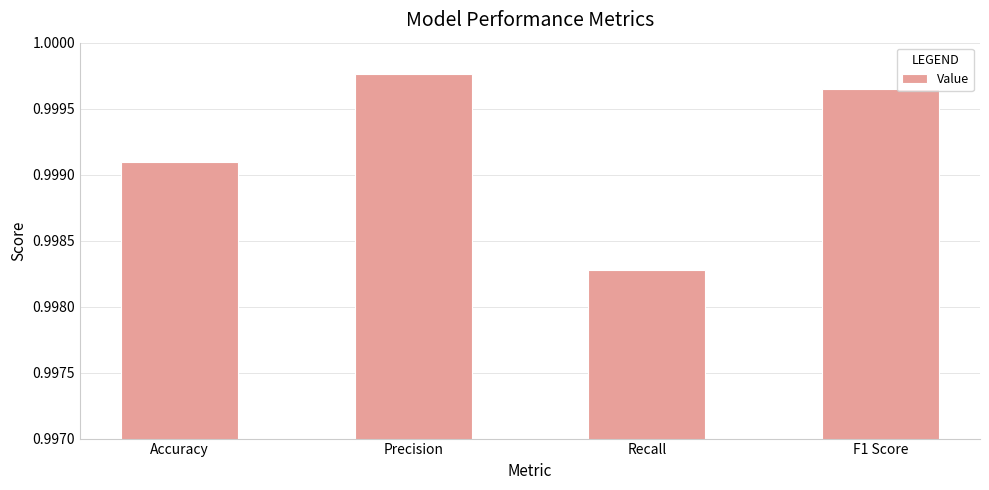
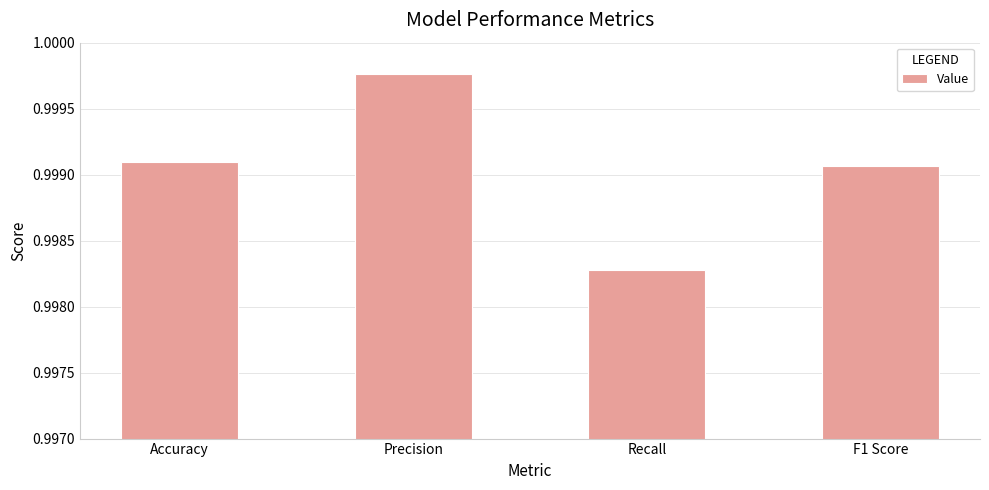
F1 Score: 0.99965 -> 0.99906
